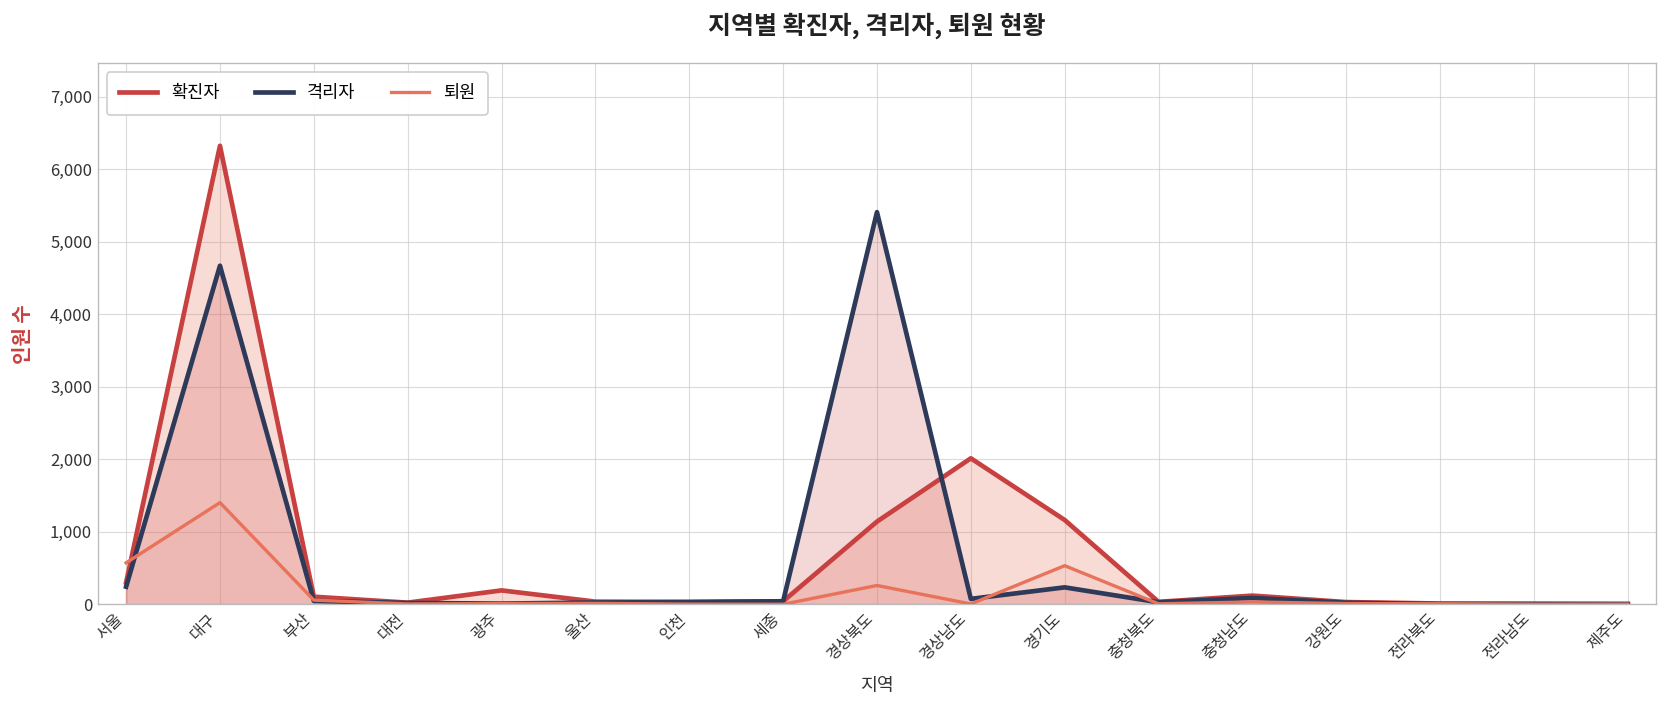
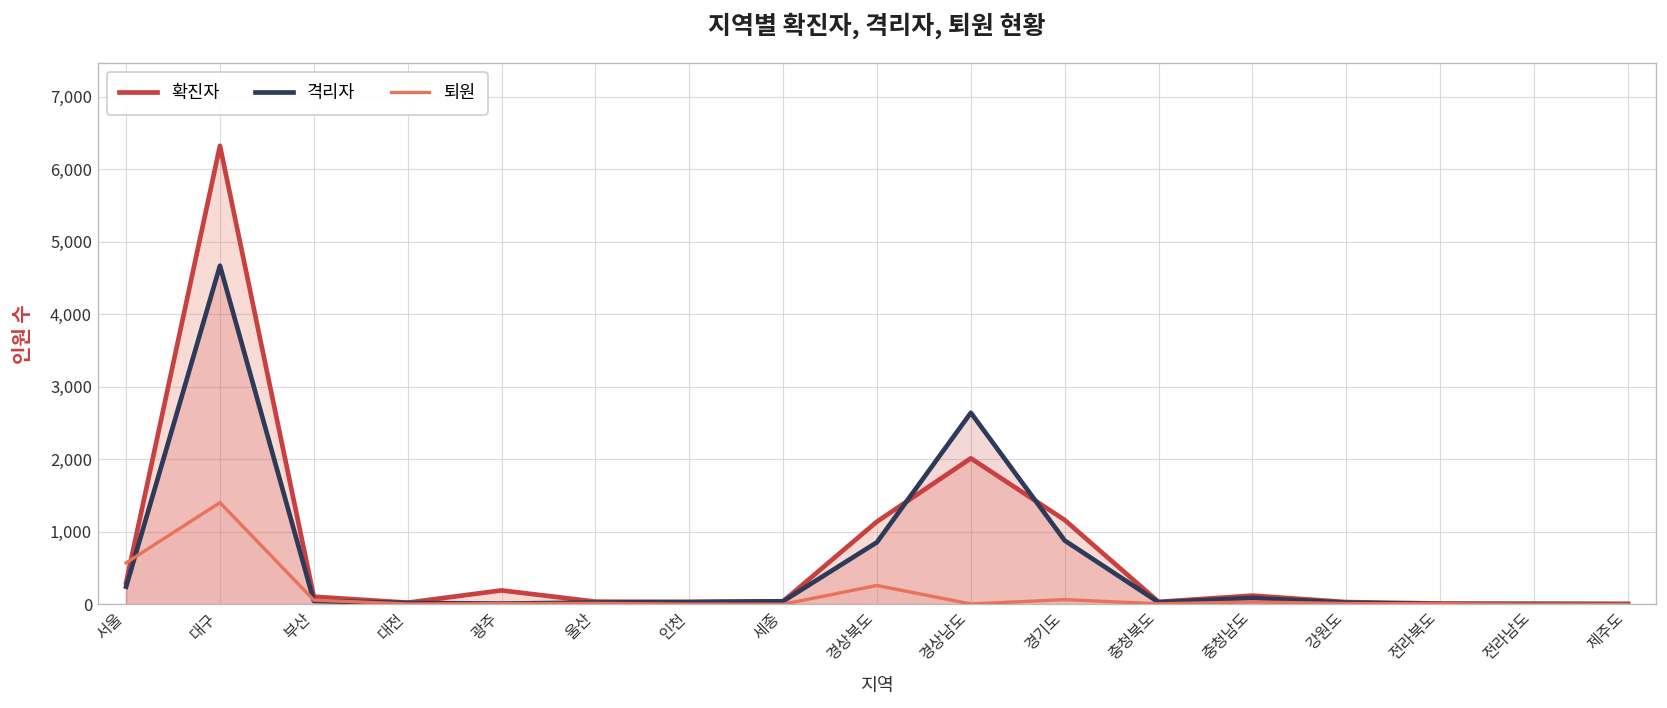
격리자, 경상북도: 5,400 -> 900
격리자, 경상남도: 100 -> 2,600
격리자, 경기도: 200 -> 900
퇴원, 경기도: 500 -> 100
